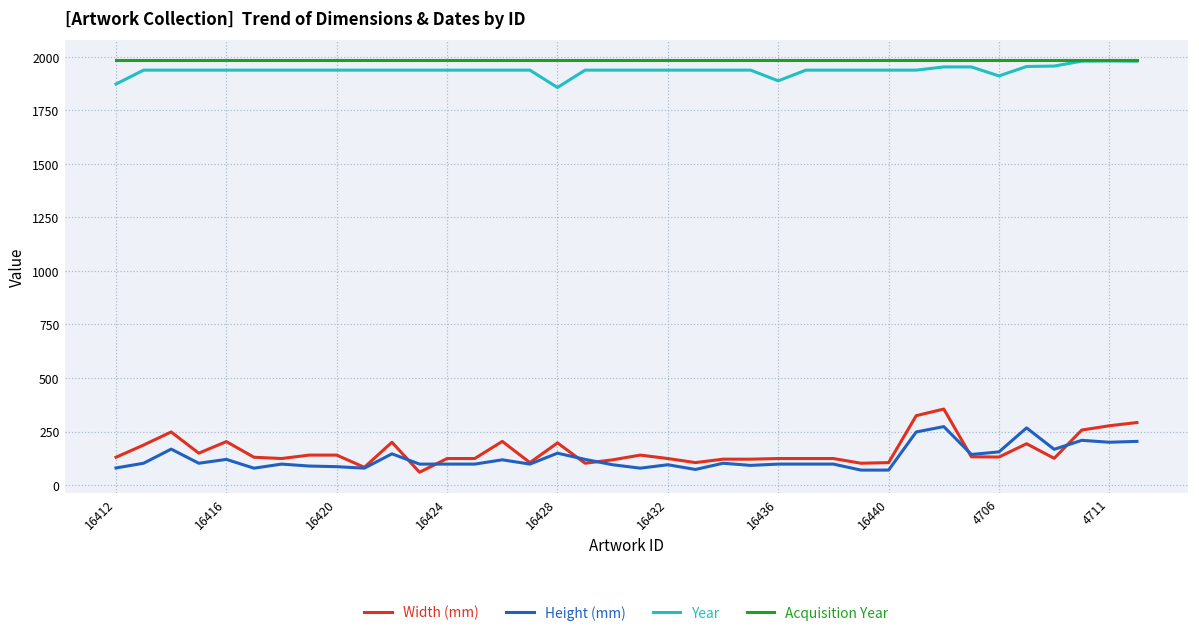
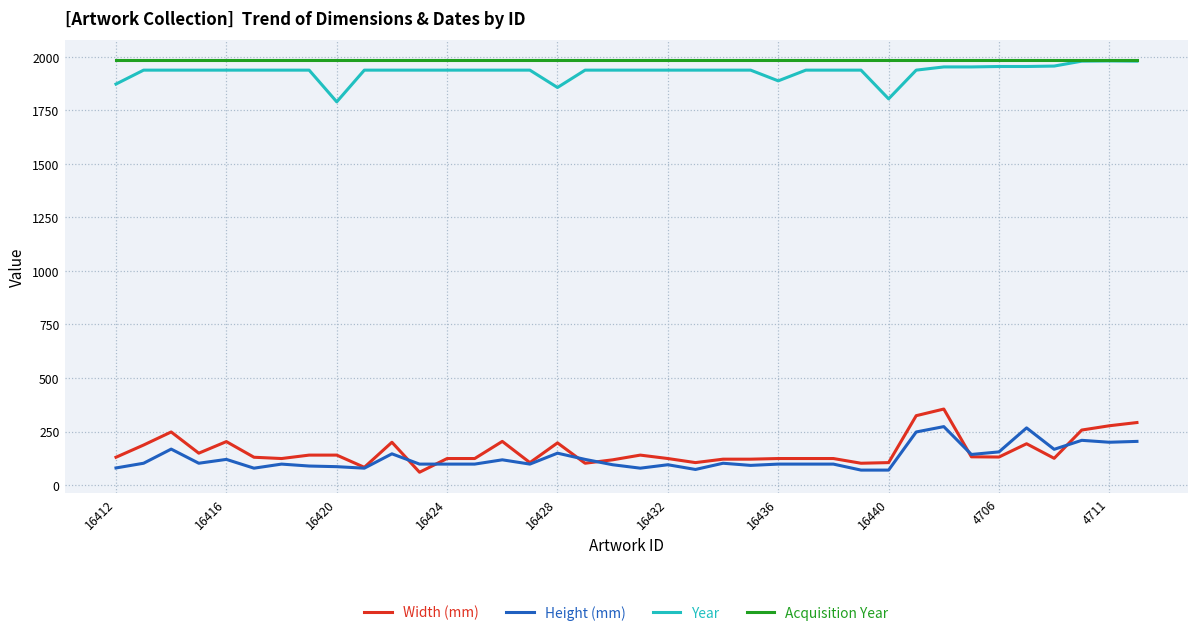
Year, 16420: 1940 -> 1790
Year, 16440: 1940 -> 1800
Year, 4706: 1910 -> 1950
